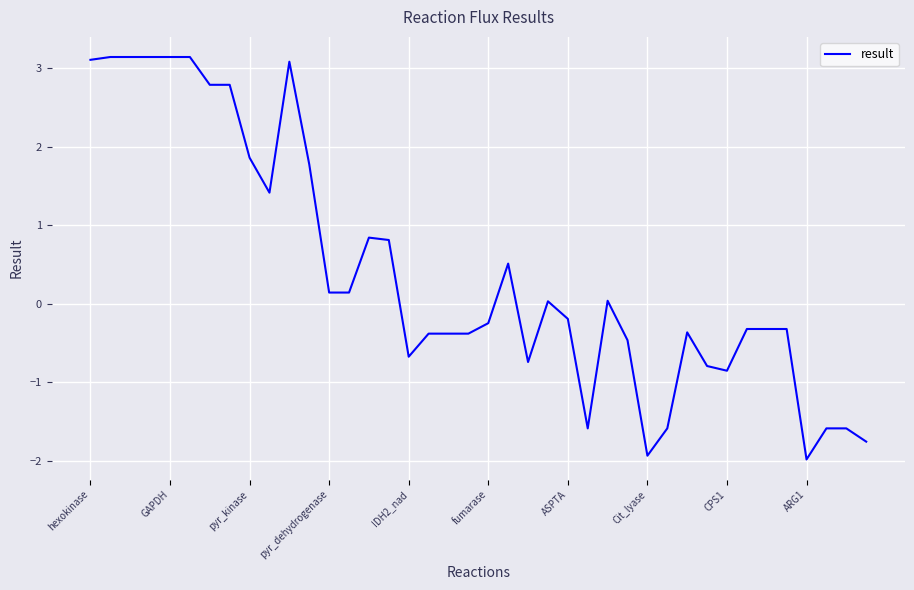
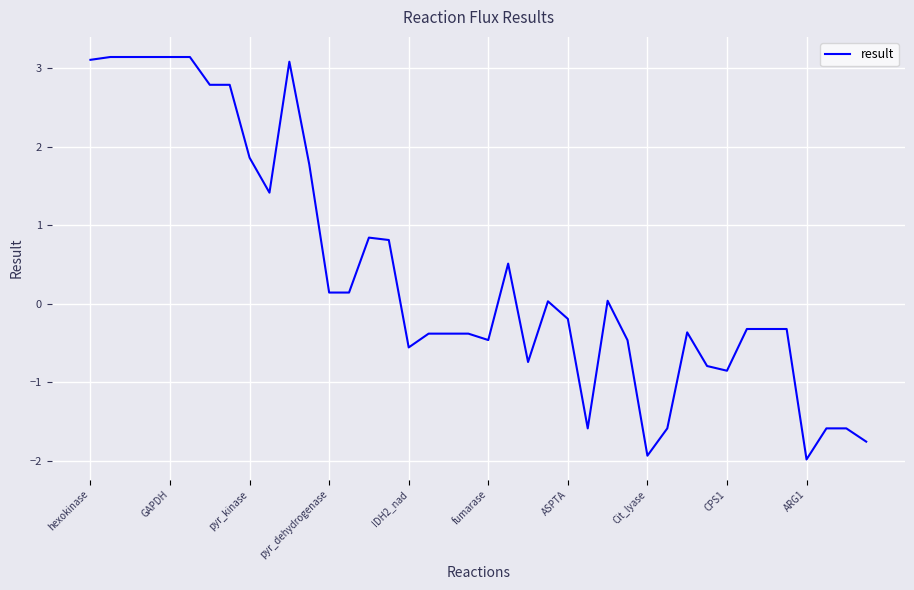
IDH2_nad: -0.7 -> -0.6
fumarase: -0.2 -> -0.5
